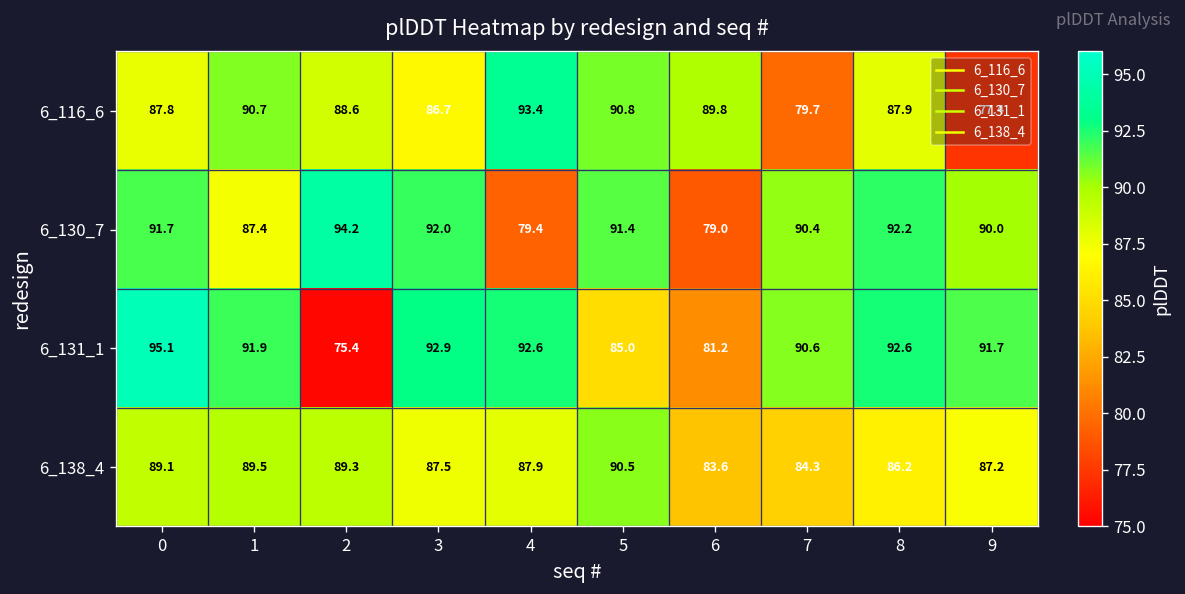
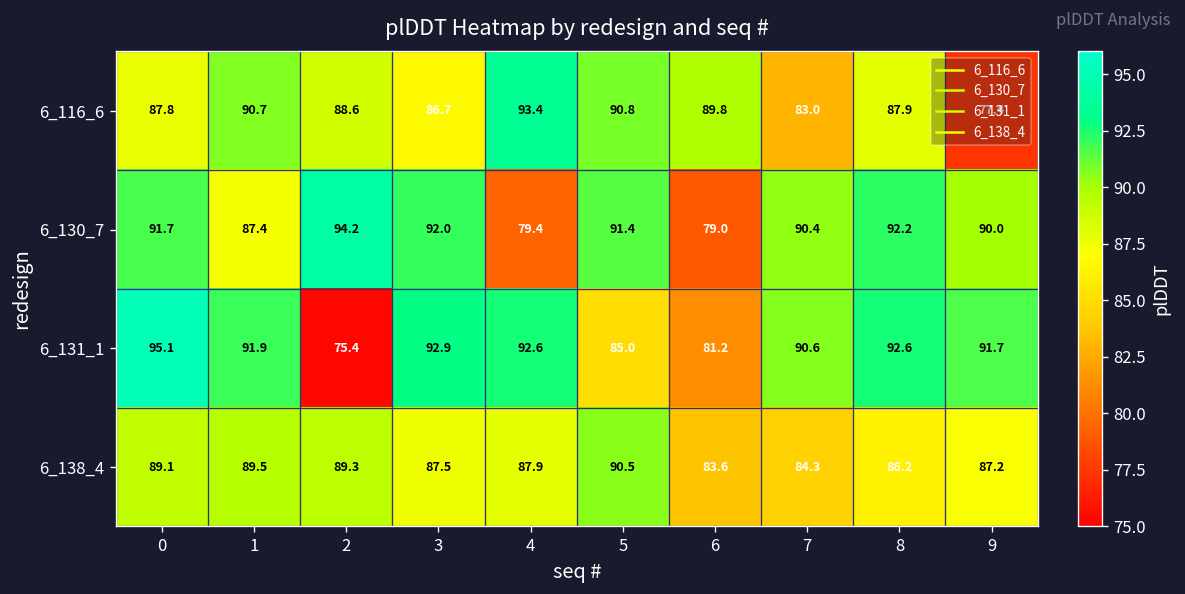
6_116_6, 7: 79.7 -> 83.0
